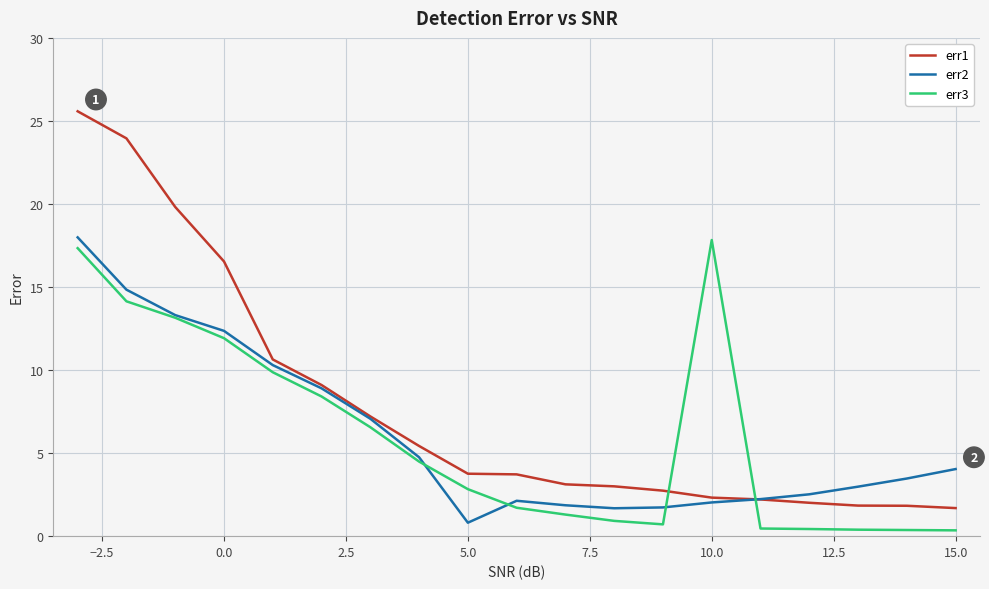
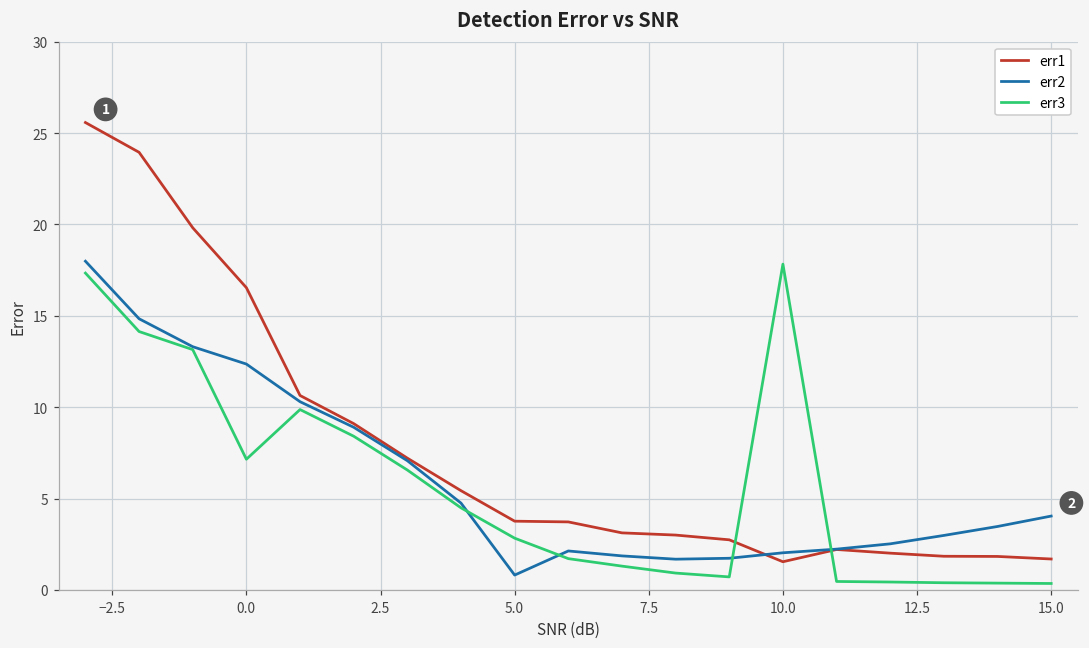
err3, 0.0: 11.9 -> 7.2
err1, 10.0: 2.3 -> 1.5
